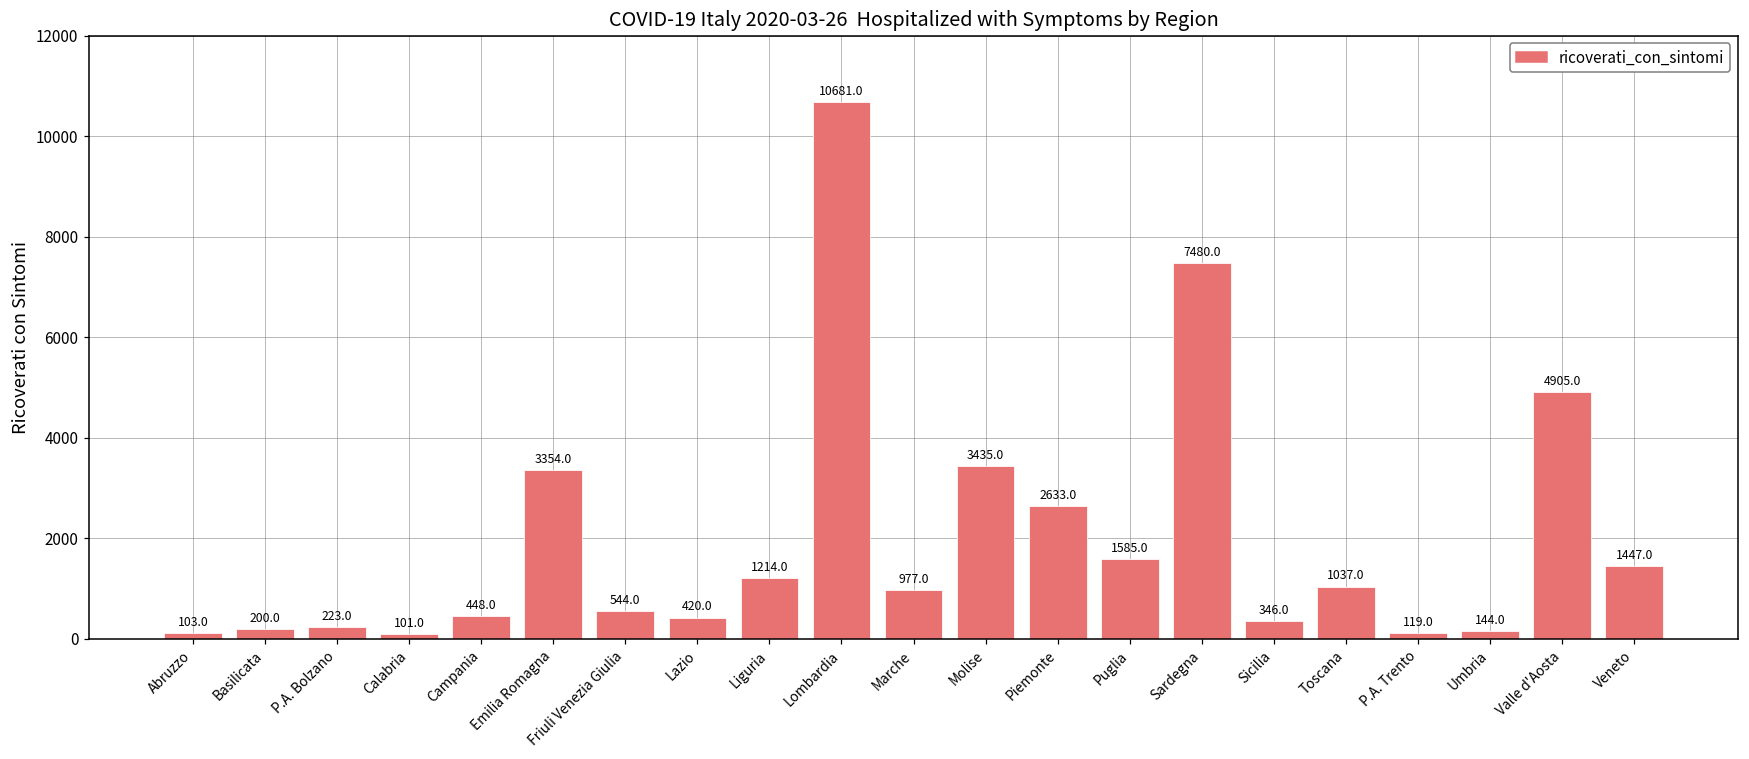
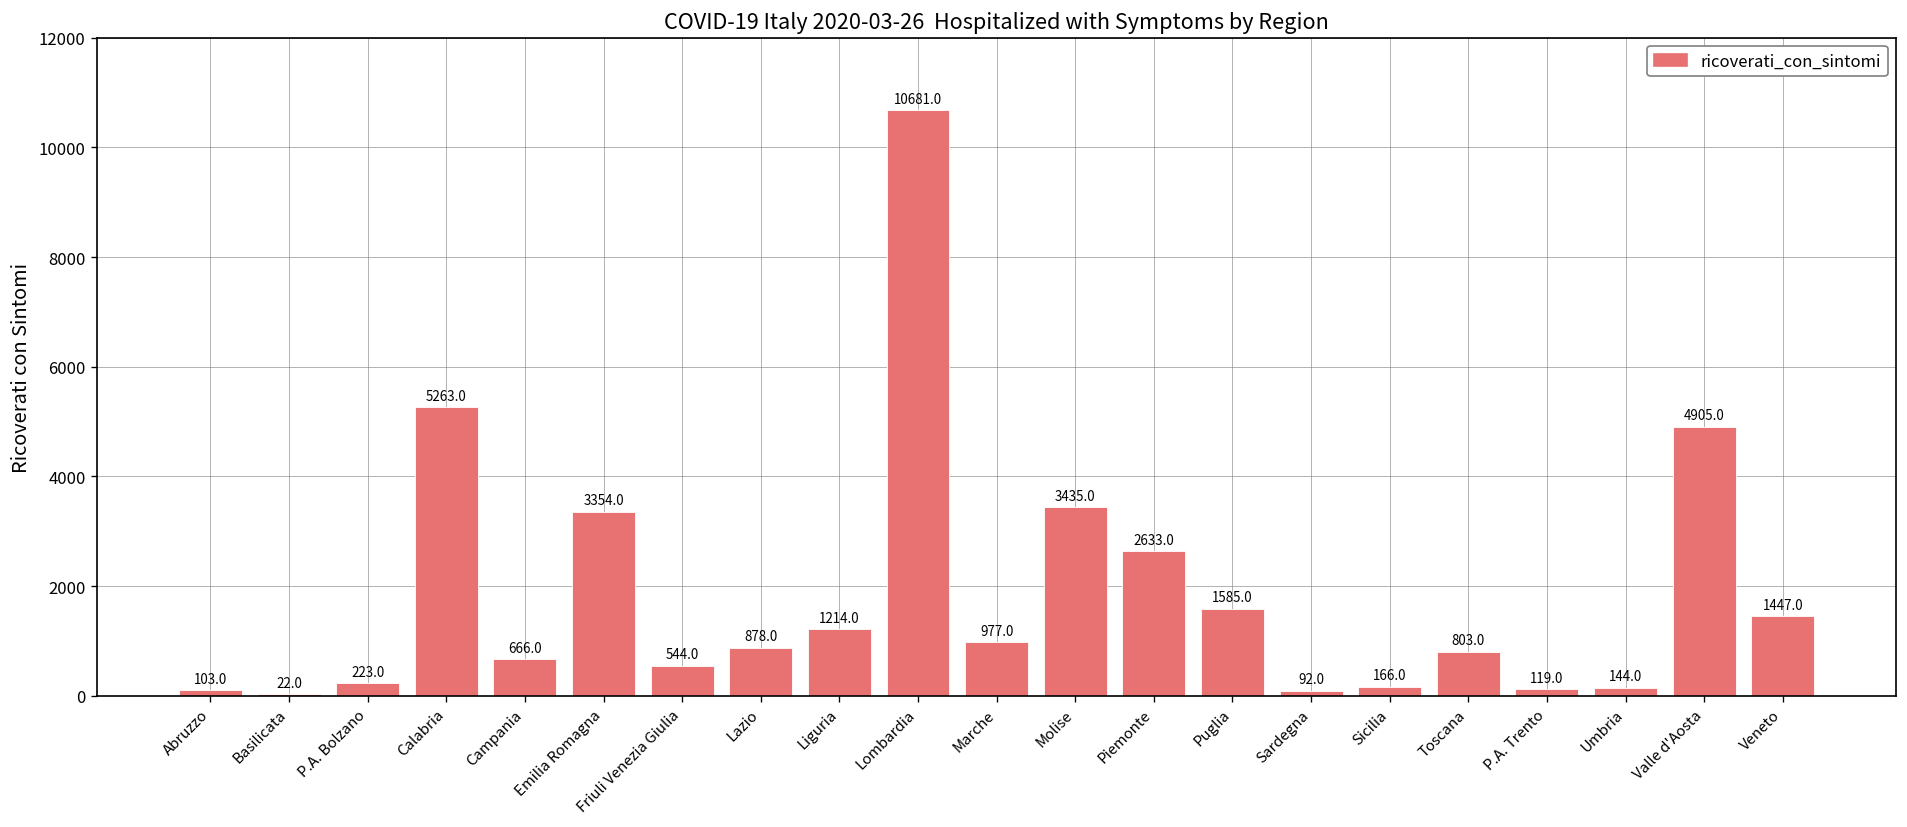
Basilicata: 200.0 -> 22.0
Calabria: 101.0 -> 5263.0
Campania: 448.0 -> 666.0
Lazio: 420.0 -> 878.0
Sardegna: 7480.0 -> 92.0
Sicilia: 346.0 -> 166.0
Toscana: 1037.0 -> 803.0
